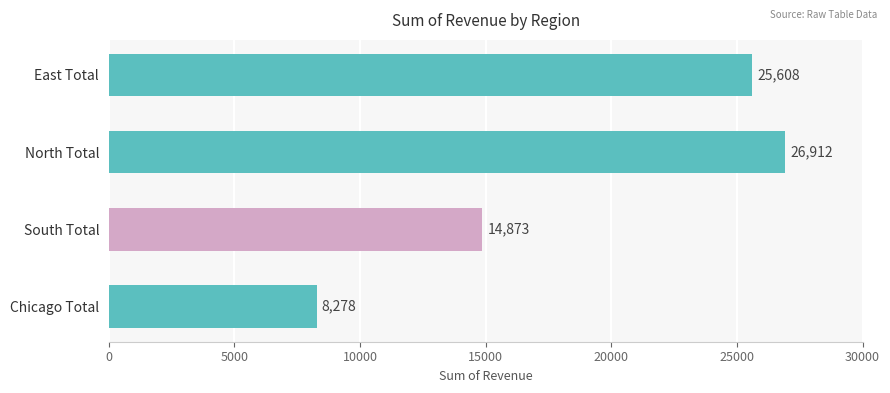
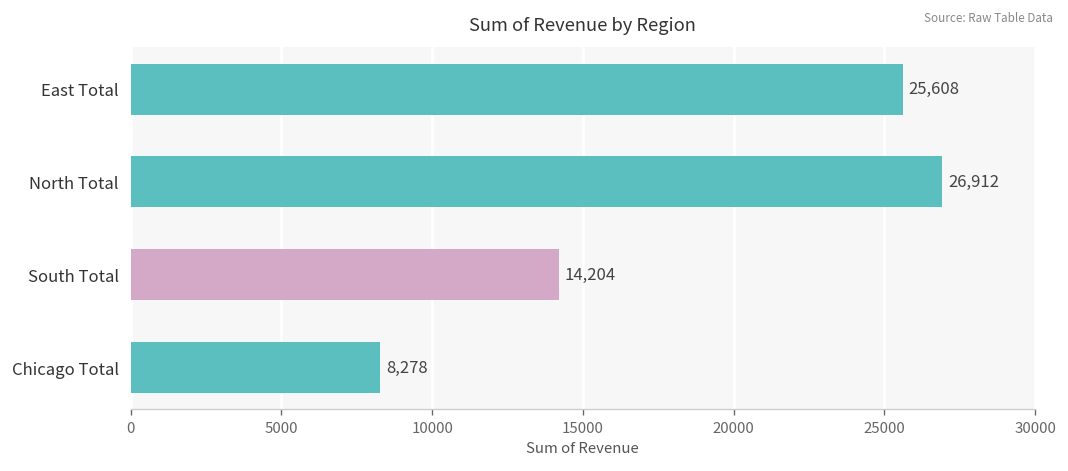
South Total: 14,873 -> 14,204
